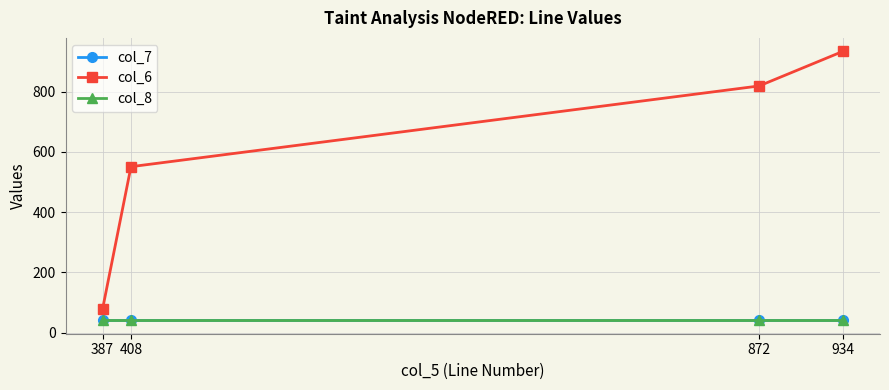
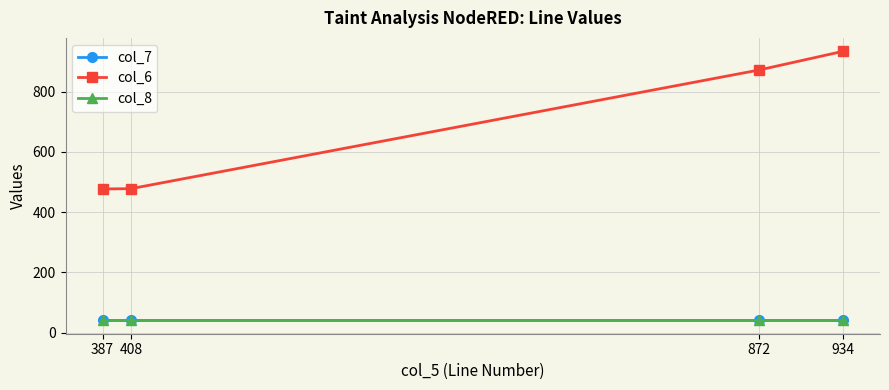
col_6, 387: 80 -> 480
col_6, 408: 550 -> 480
col_6, 872: 820 -> 870
